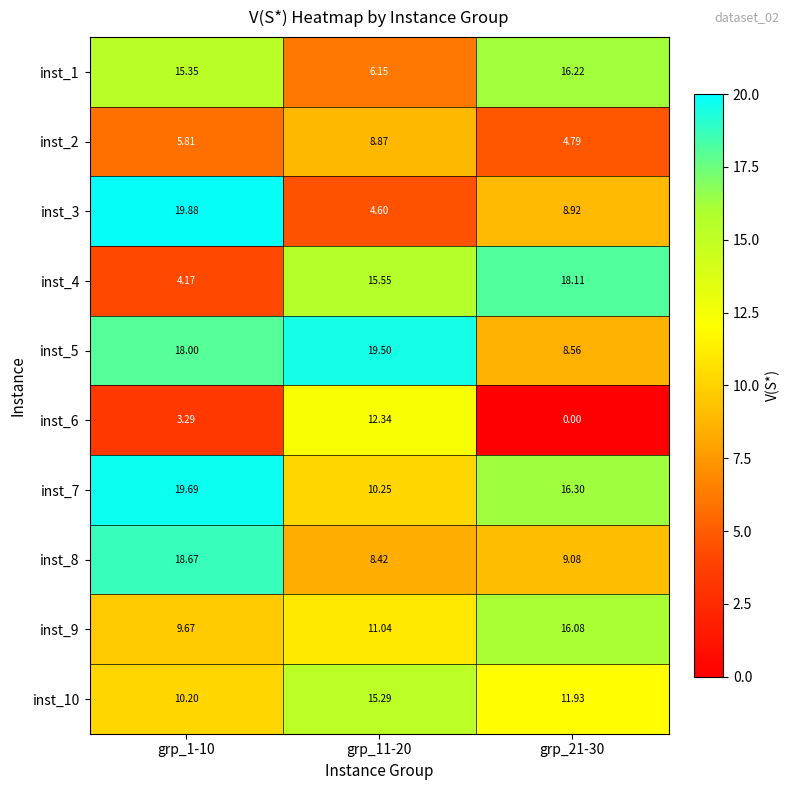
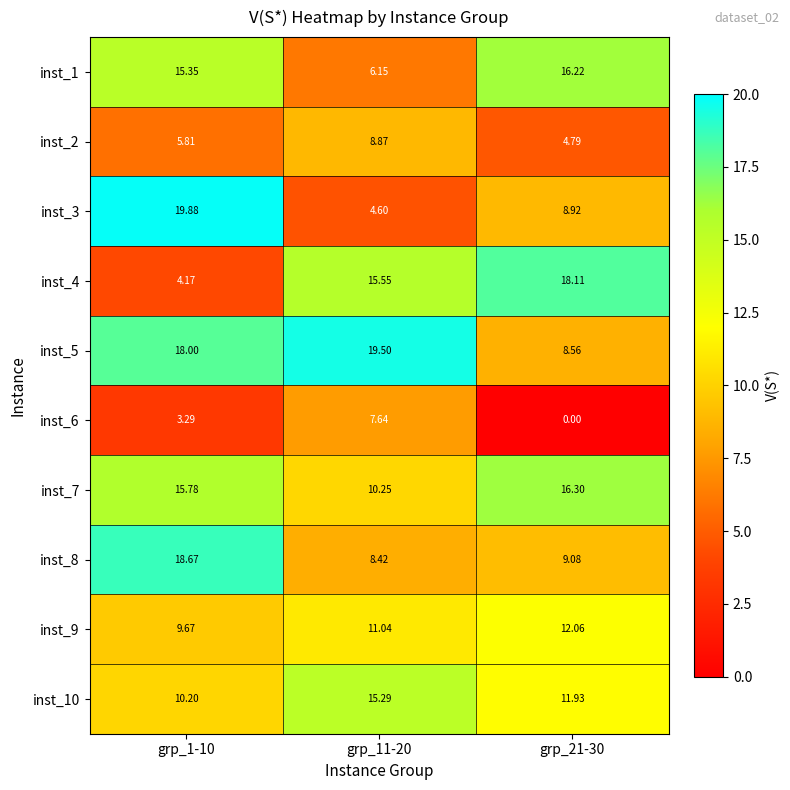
inst_6, grp_11-20: 12.34 -> 7.64
inst_7, grp_1-10: 19.69 -> 15.78
inst_9, grp_21-30: 16.08 -> 12.06
